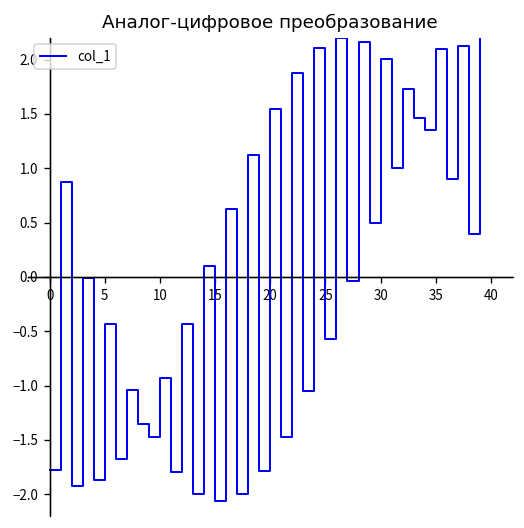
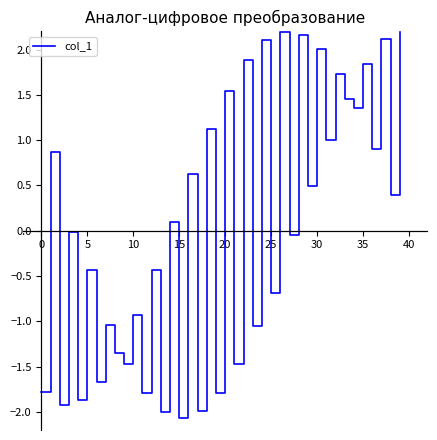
25: -0.6 -> -0.7
35: 2.1 -> 1.8
